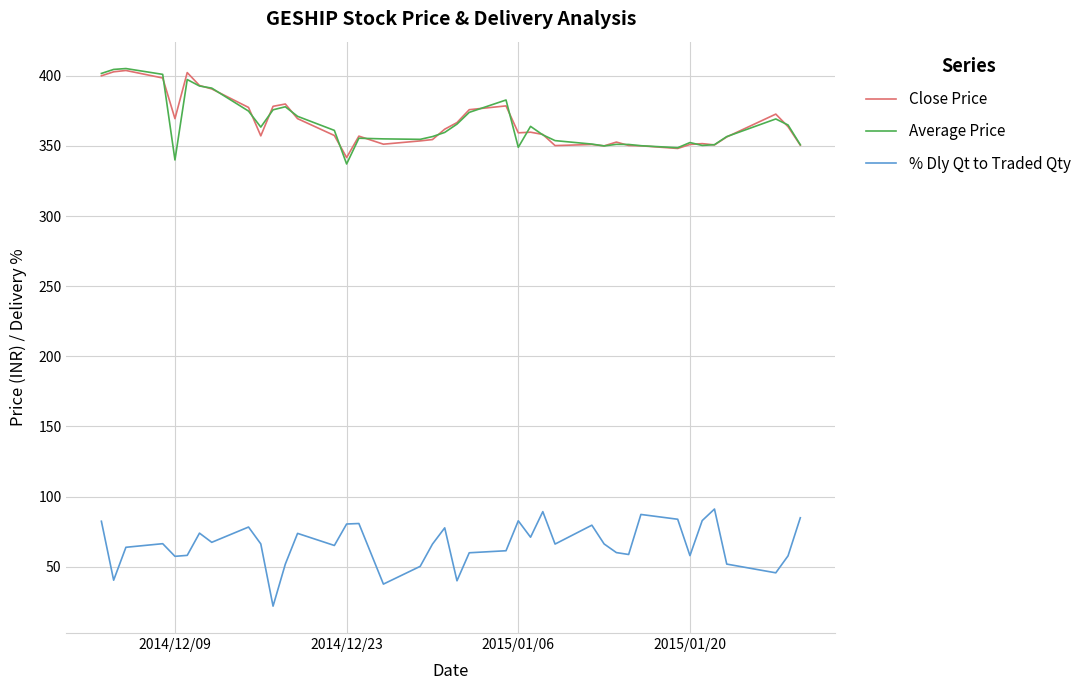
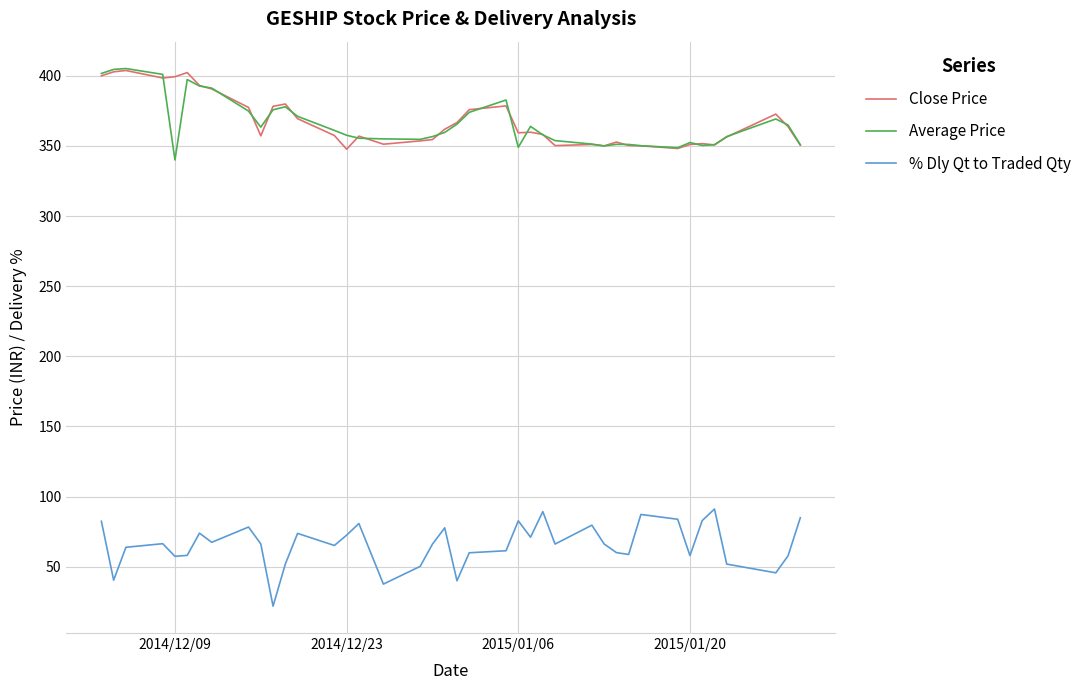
Close Price, 2014/12/09: 369 -> 399
Close Price, 2014/12/23: 342 -> 348
Average Price, 2014/12/23: 337 -> 358
% Dly Qt to Traded Qty, 2014/12/23: 80 -> 72
